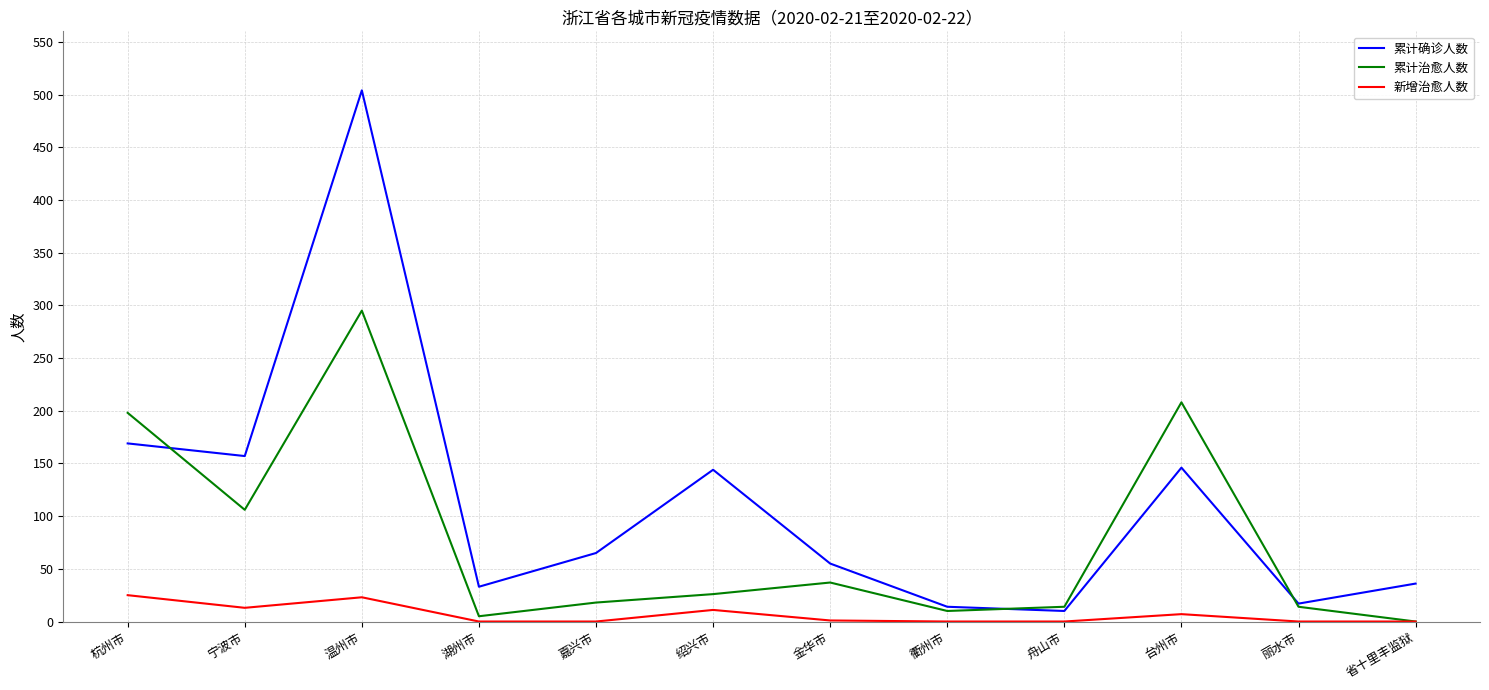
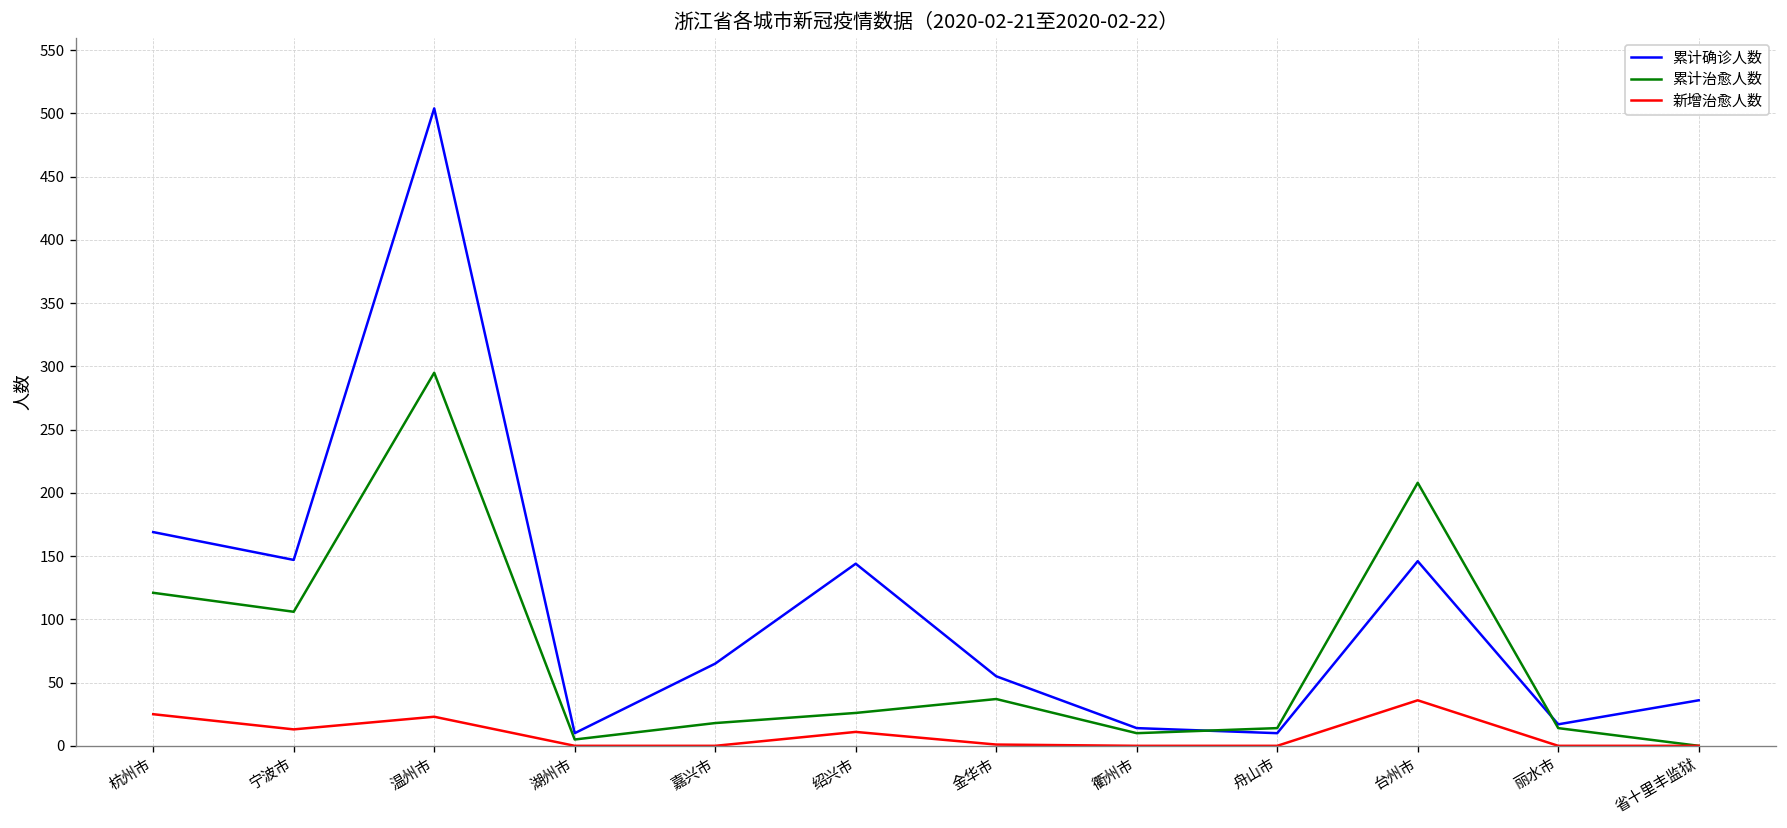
累计治愈人数, 杭州市: 198 -> 121
累计确诊人数, 宁波市: 157 -> 147
累计确诊人数, 湖州市: 33 -> 10
新增治愈人数, 台州市: 7 -> 36
